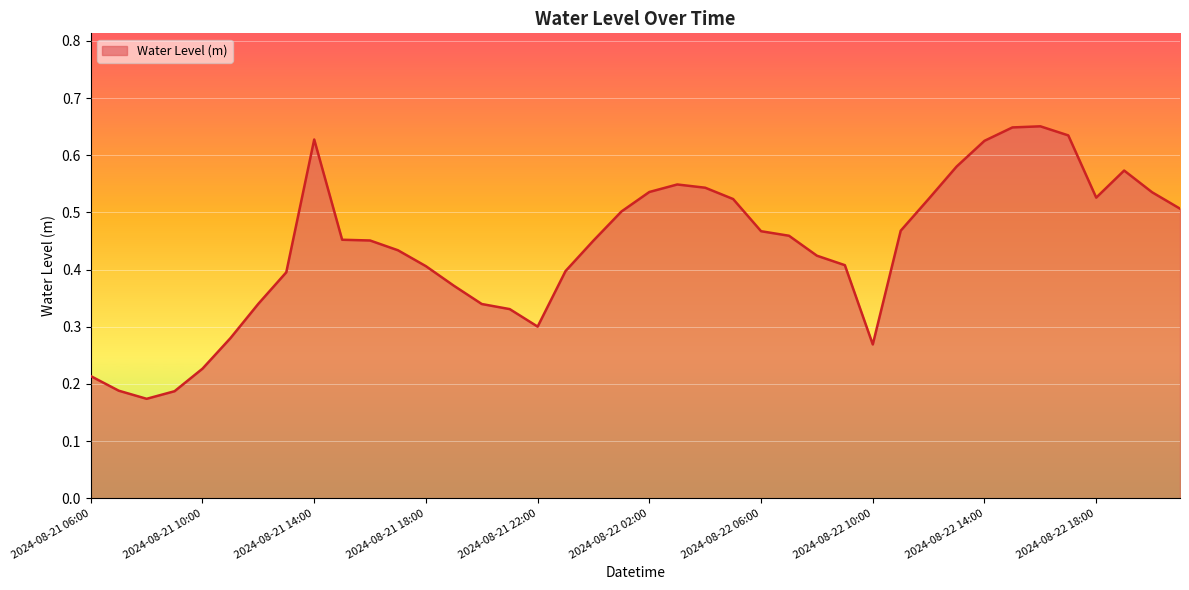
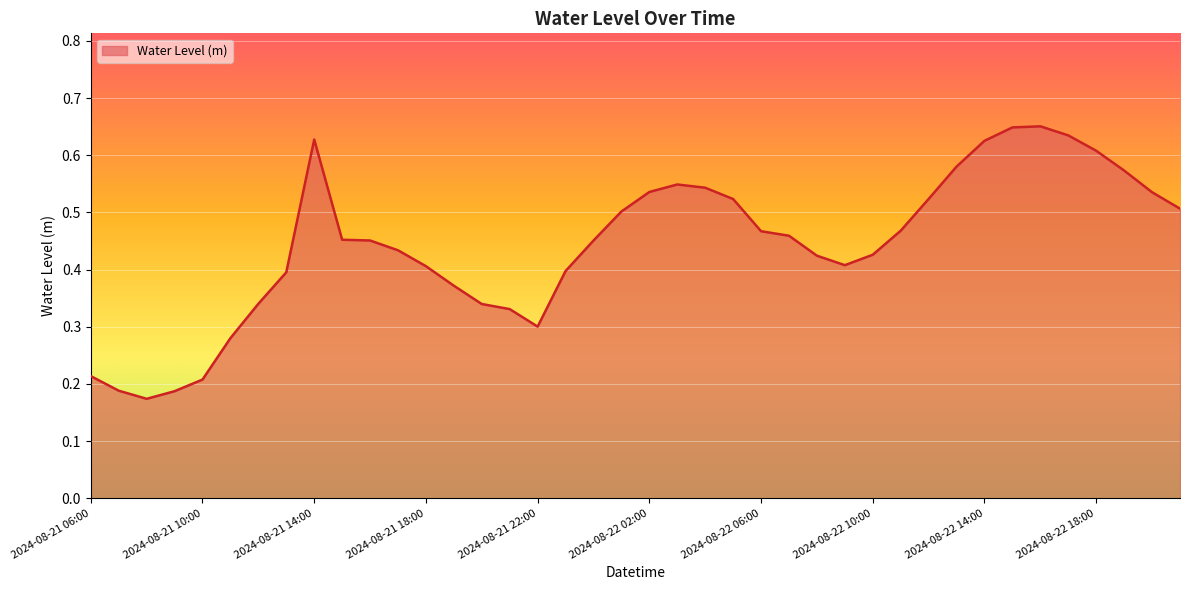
2024-08-21 10:00: 0.23 -> 0.21
2024-08-22 10:00: 0.27 -> 0.43
2024-08-22 18:00: 0.53 -> 0.61
